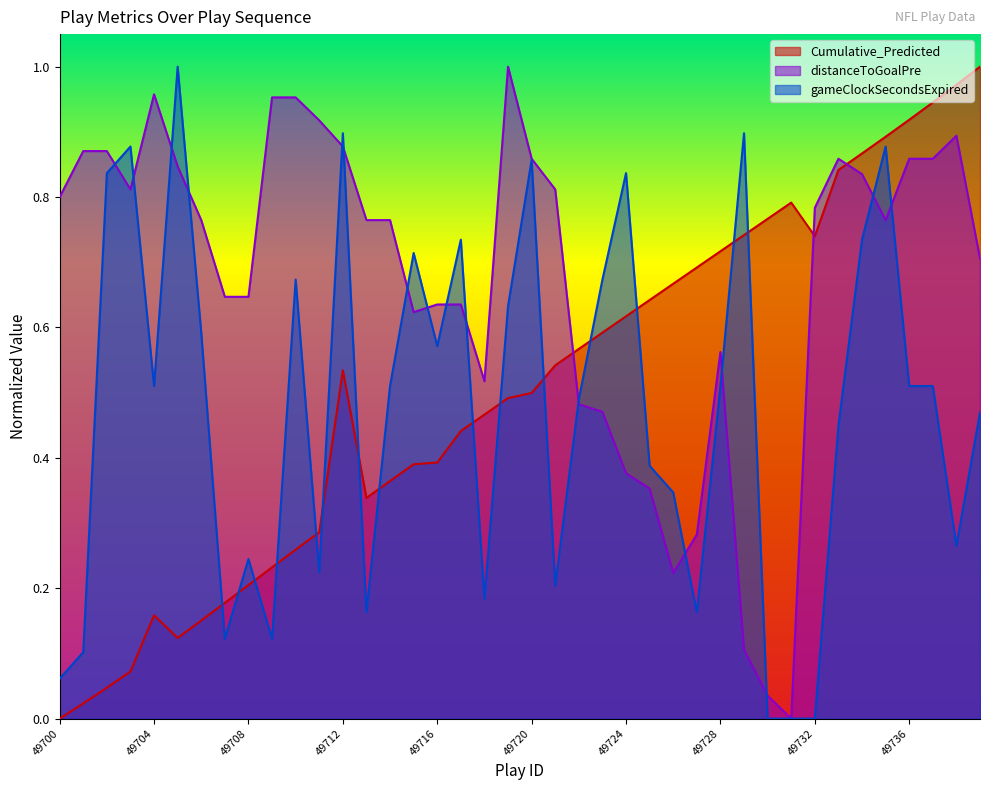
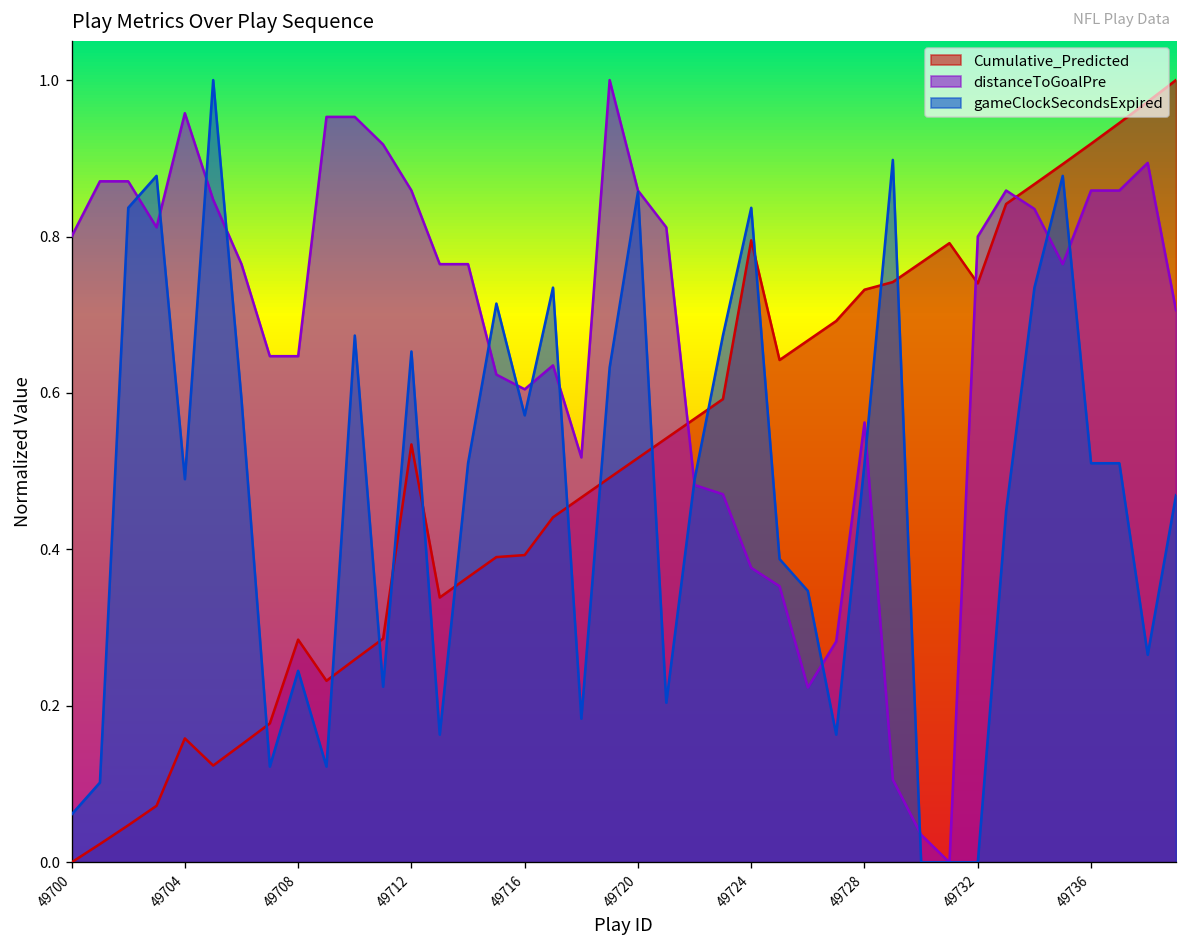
gameClockSecondsExpired, 49704: 0.51 -> 0.49
Cumulative_Predicted, 49708: 0.20 -> 0.28
distanceToGoalPre, 49712: 0.88 -> 0.86
gameClockSecondsExpired, 49712: 0.90 -> 0.65
distanceToGoalPre, 49716: 0.64 -> 0.60
Cumulative_Predicted, 49720: 0.50 -> 0.52
Cumulative_Predicted, 49724: 0.62 -> 0.80
Cumulative_Predicted, 49728: 0.72 -> 0.73
distanceToGoalPre, 49732: 0.78 -> 0.80
